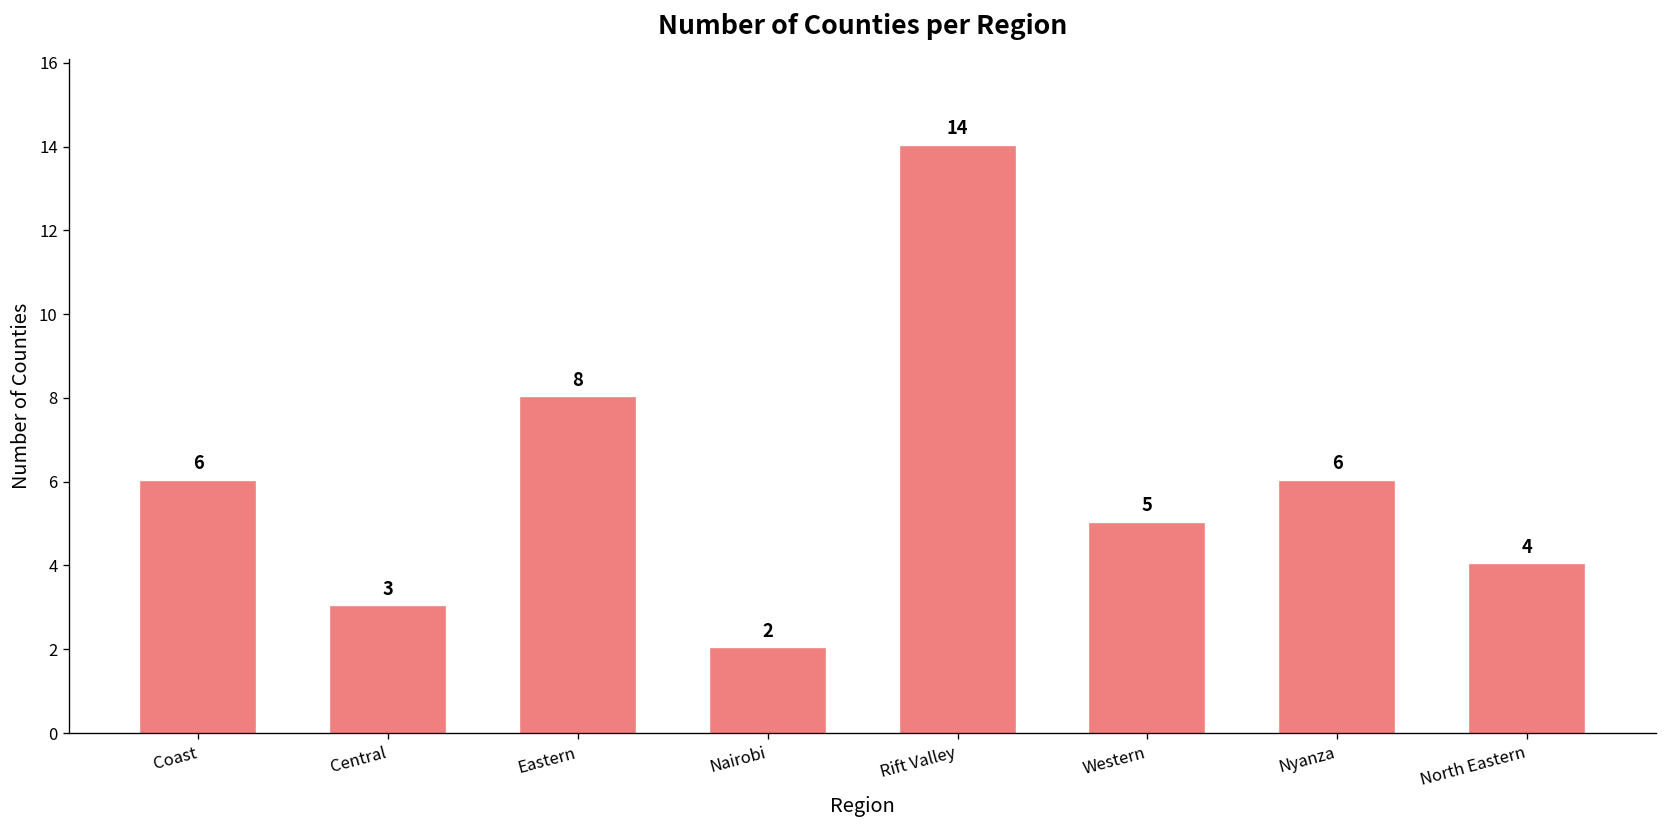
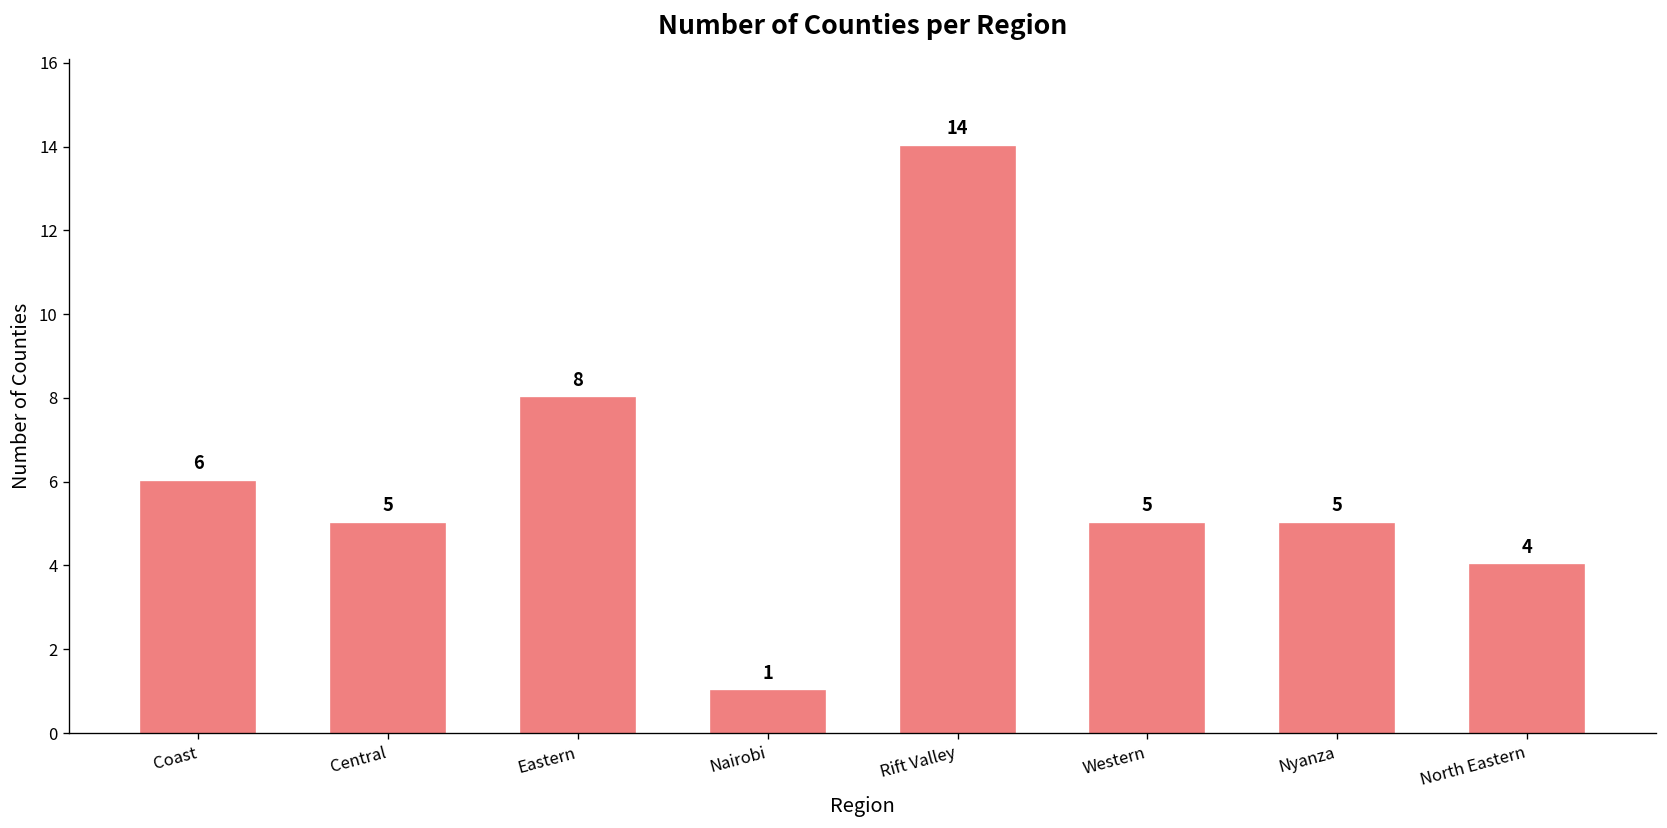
Central: 3 -> 5
Nairobi: 2 -> 1
Nyanza: 6 -> 5
